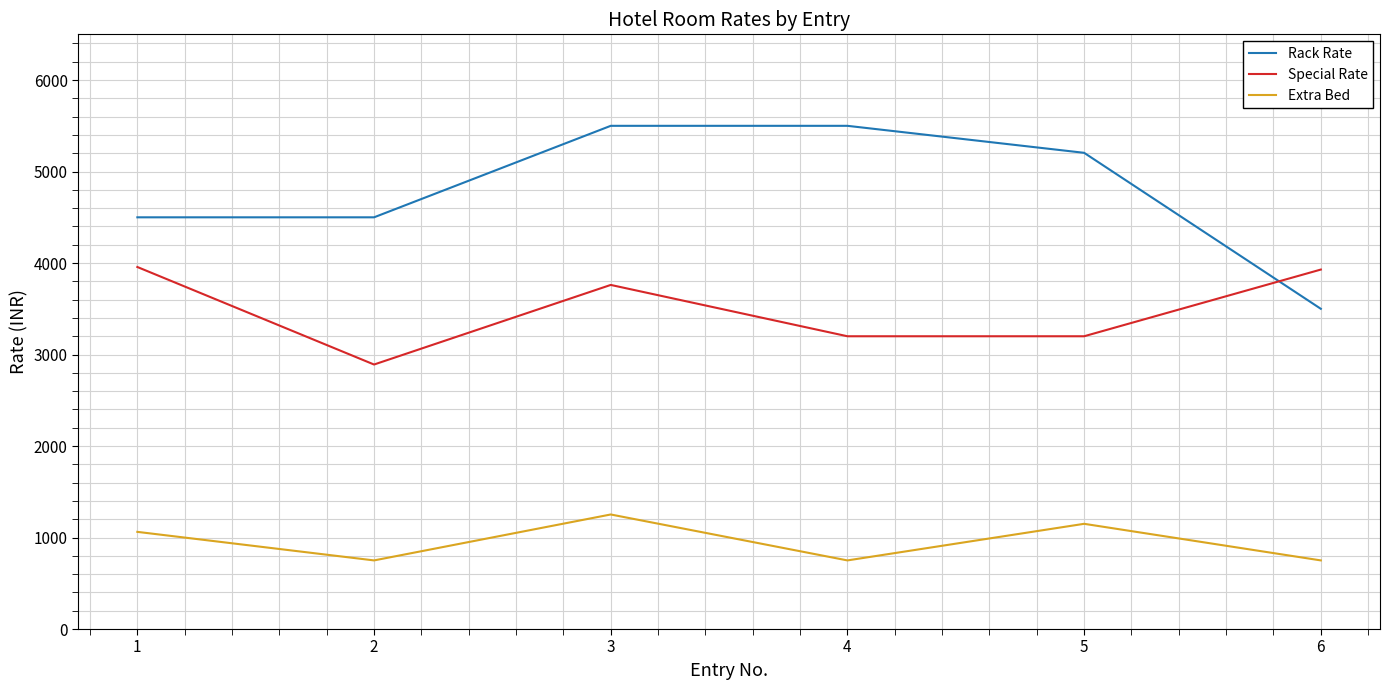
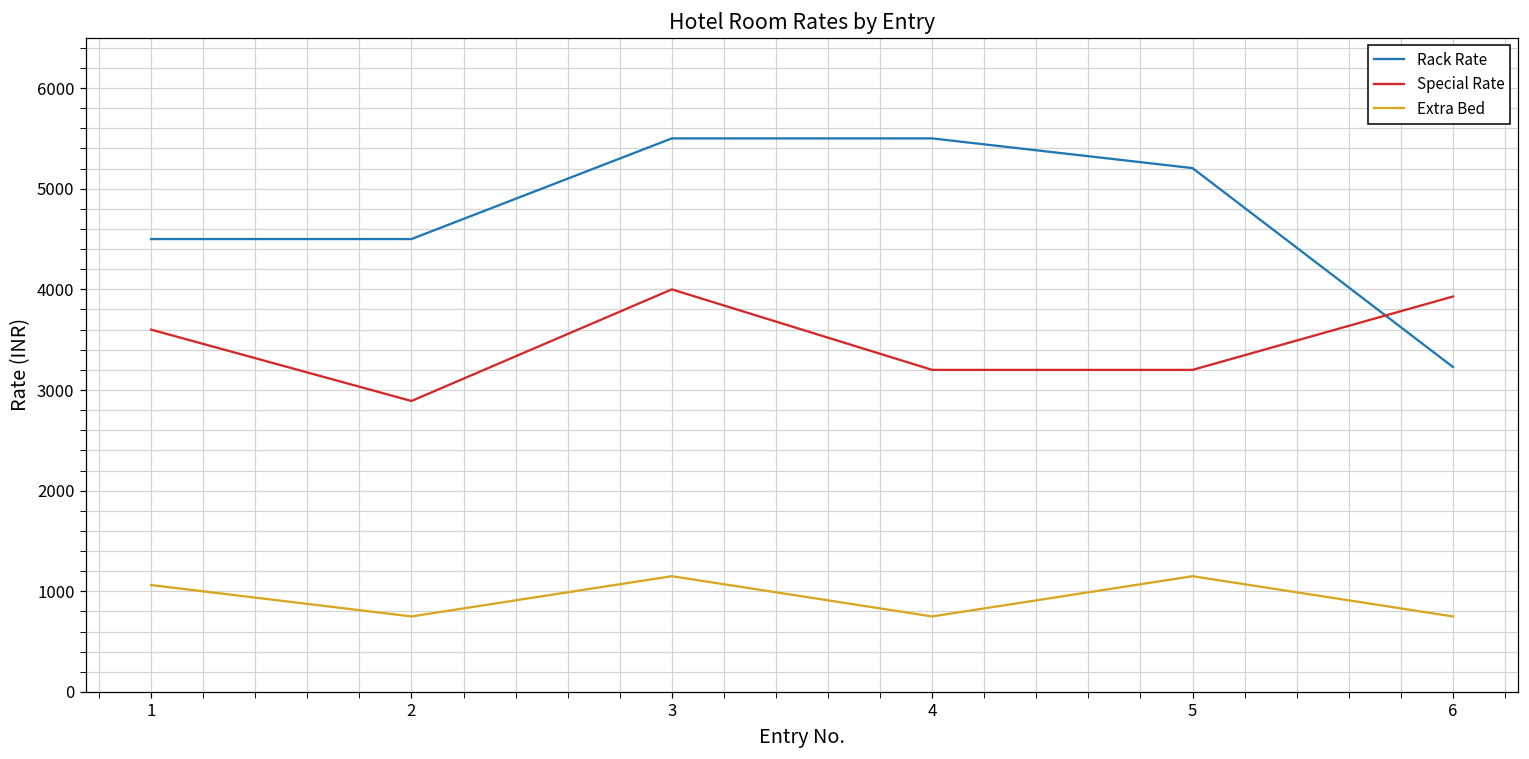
Special Rate, 1: 4000 -> 3600
Special Rate, 3: 3800 -> 4000
Extra Bed, 3: 1300 -> 1200
Rack Rate, 6: 3500 -> 3200
